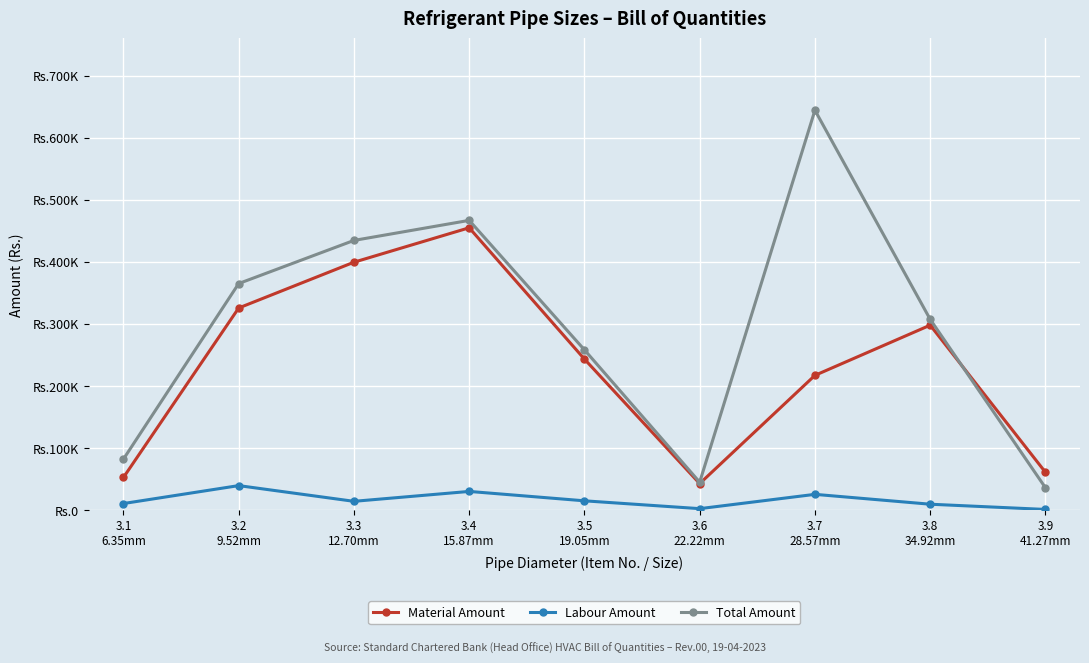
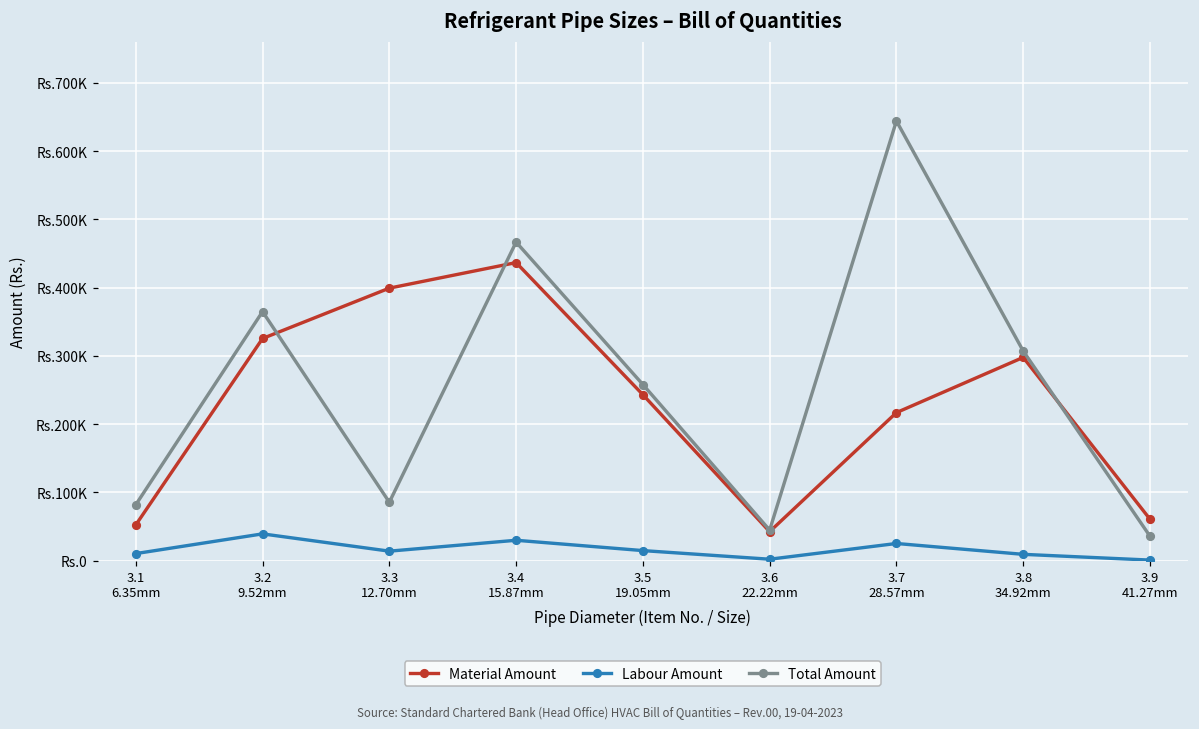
Total Amount, 3.3 12.70mm: Rs.430000 -> Rs.90000
Material Amount, 3.4 15.87mm: Rs.450000 -> Rs.440000
